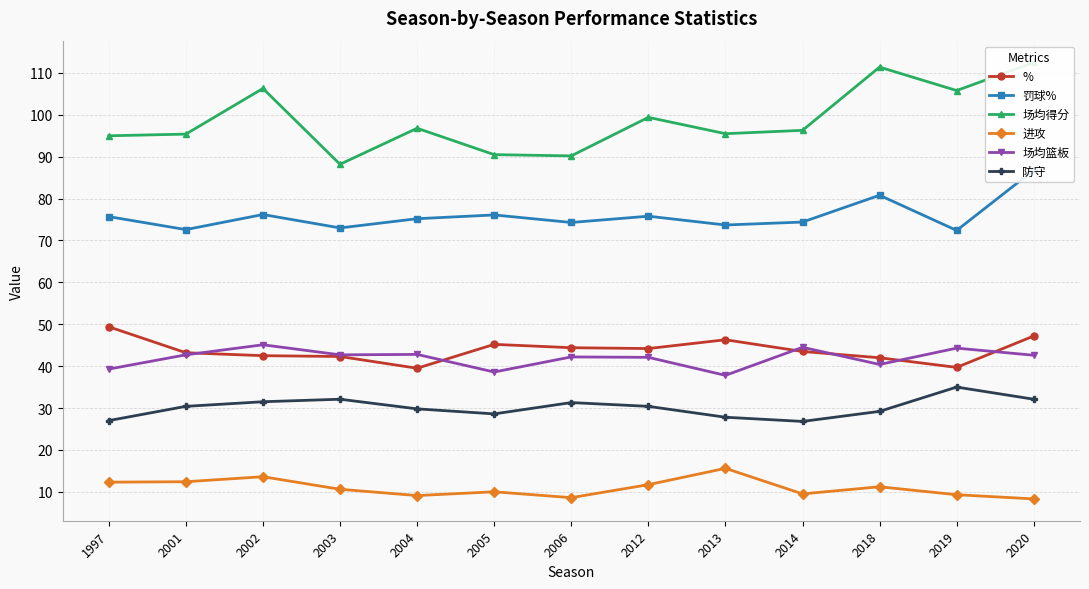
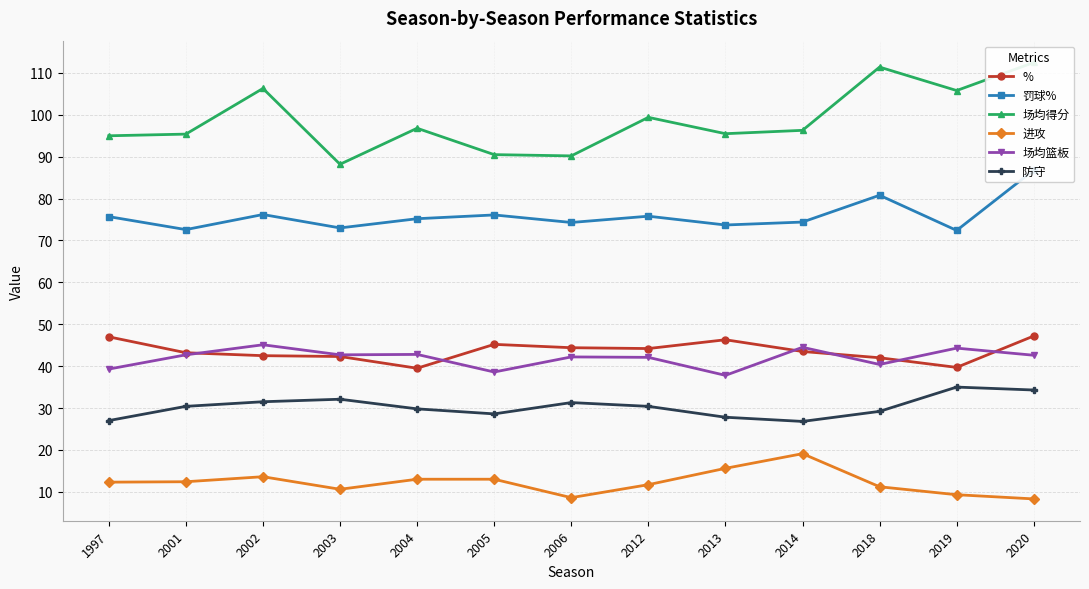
%, 1997: 49 -> 47
进攻, 2004: 9 -> 13
进攻, 2005: 10 -> 13
进攻, 2014: 10 -> 19
防守, 2020: 32 -> 34
